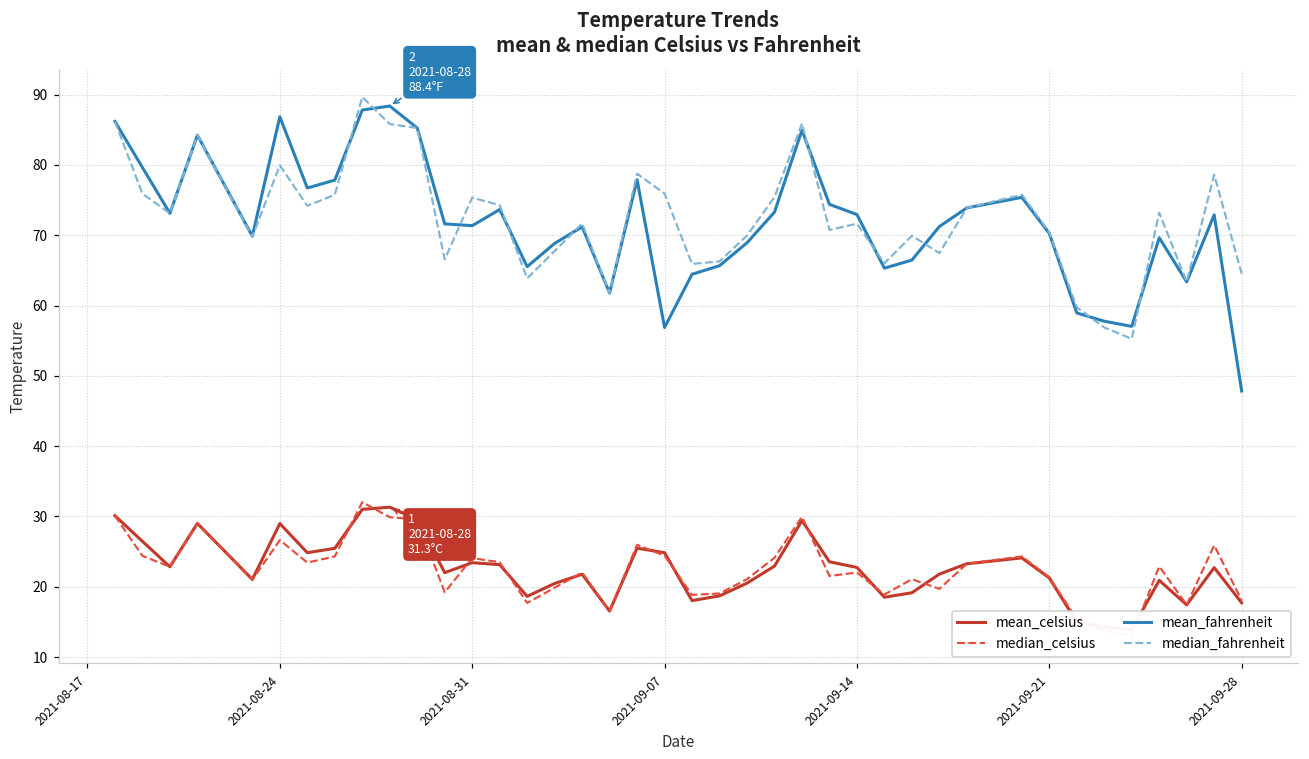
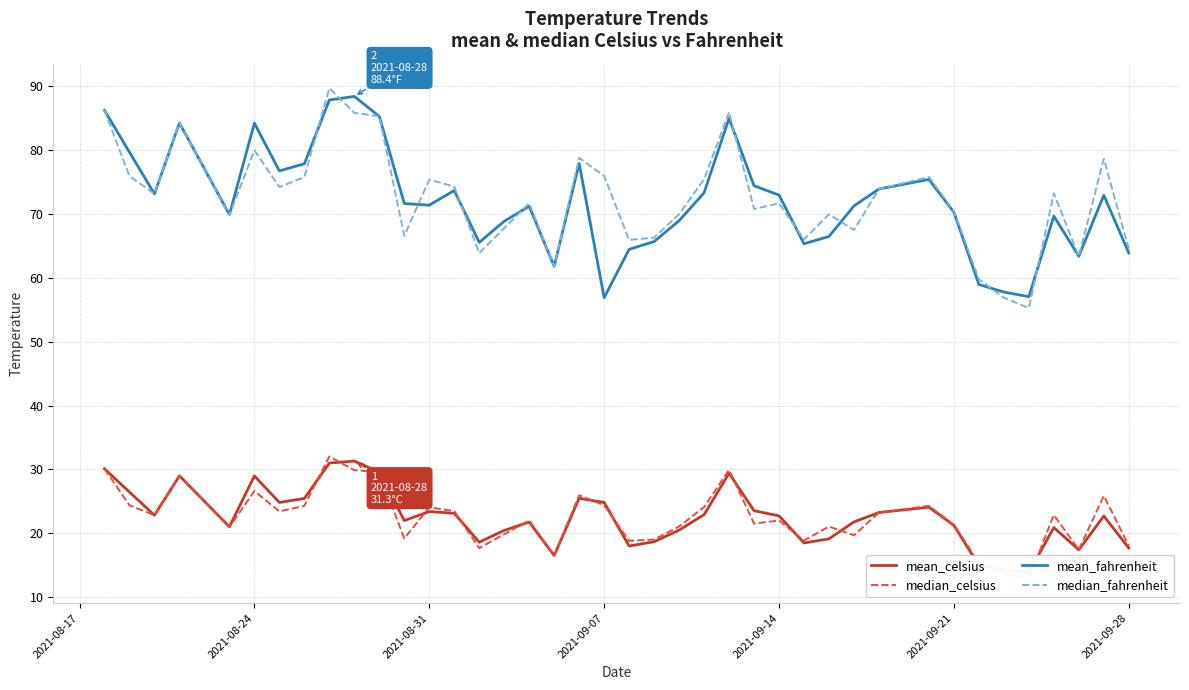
mean_fahrenheit, 2021-08-24: 87 -> 84
mean_fahrenheit, 2021-09-28: 48 -> 64
